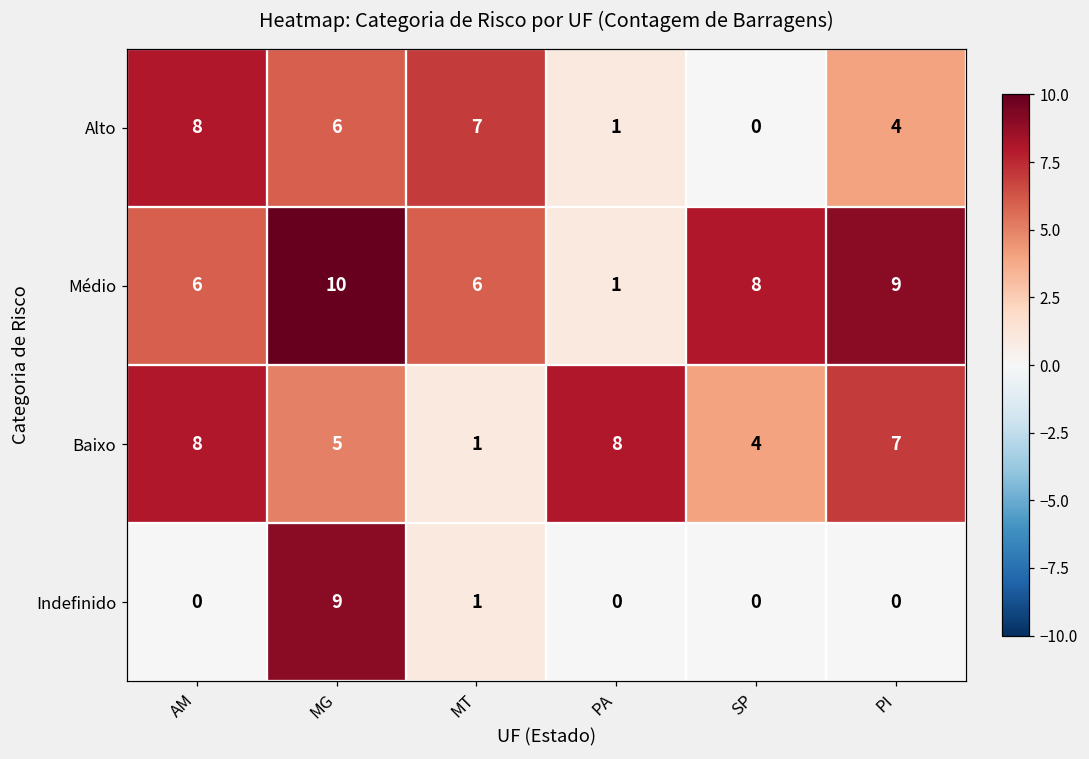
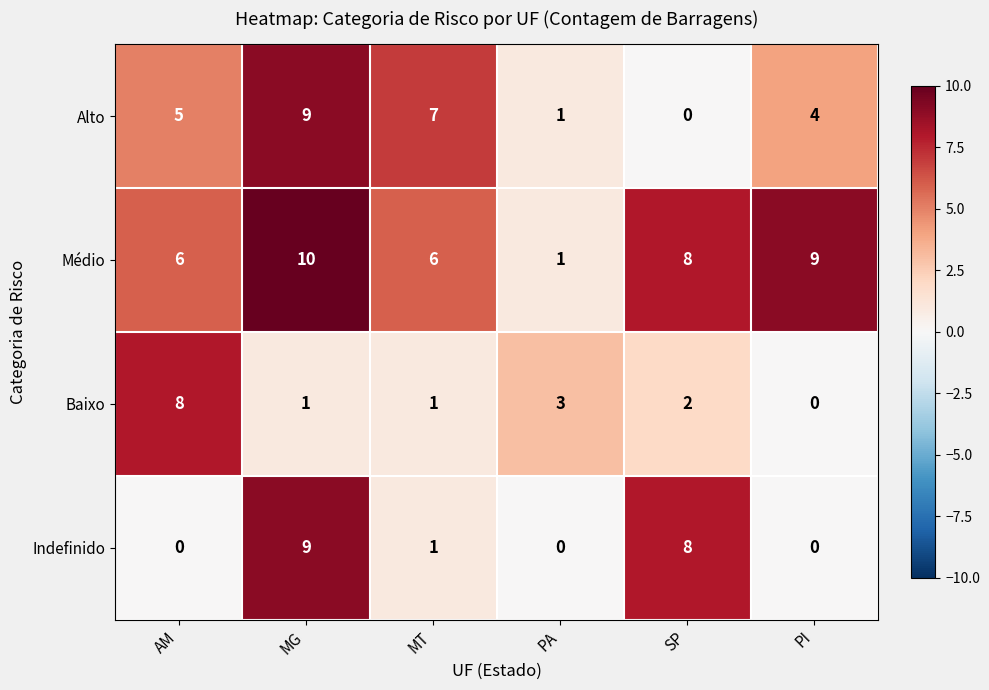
Alto, AM: 8 -> 5
Alto, MG: 6 -> 9
Baixo, MG: 5 -> 1
Baixo, PA: 8 -> 3
Baixo, SP: 4 -> 2
Baixo, PI: 7 -> 0
Indefinido, SP: 0 -> 8
